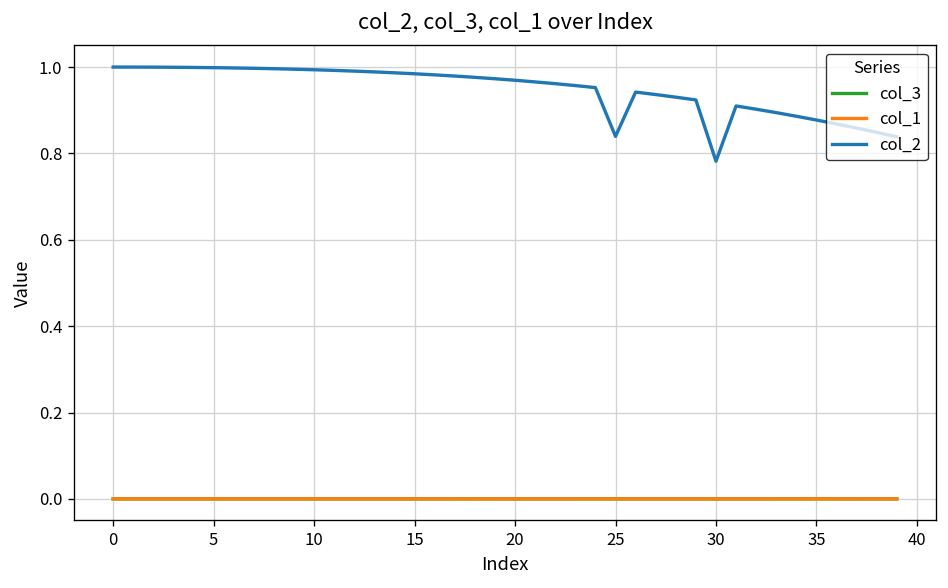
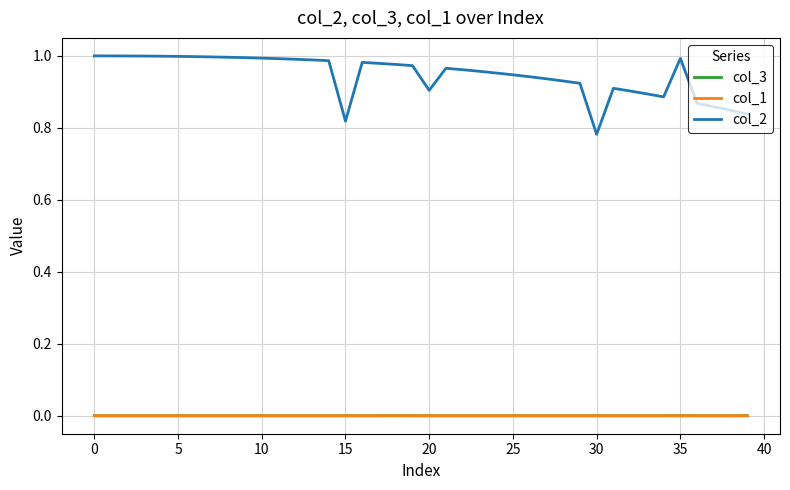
col_2, 15: 0.98 -> 0.82
col_2, 20: 0.97 -> 0.90
col_2, 25: 0.84 -> 0.95
col_2, 35: 0.88 -> 0.99
